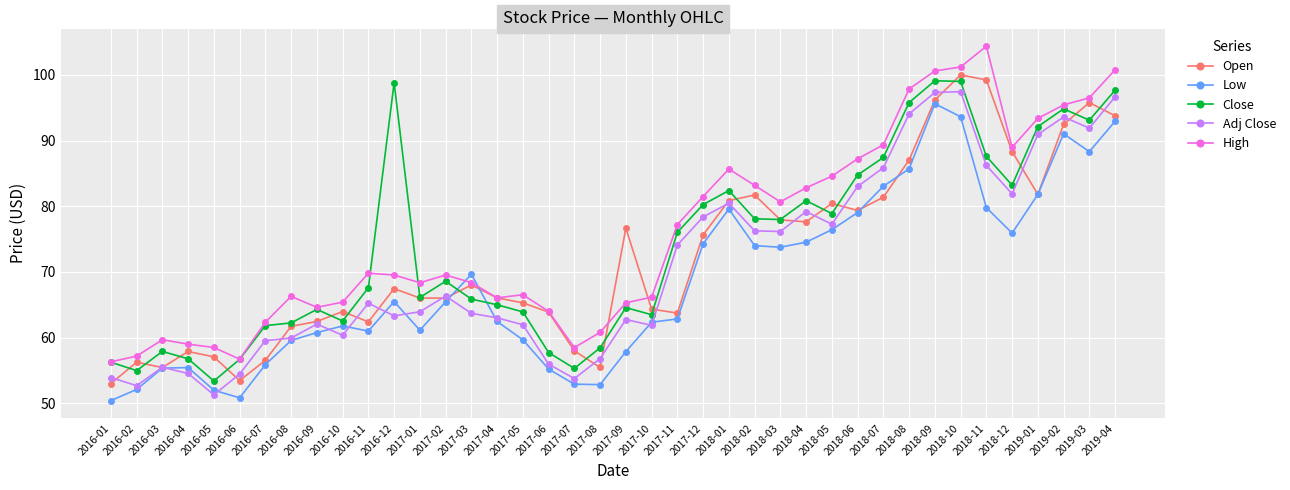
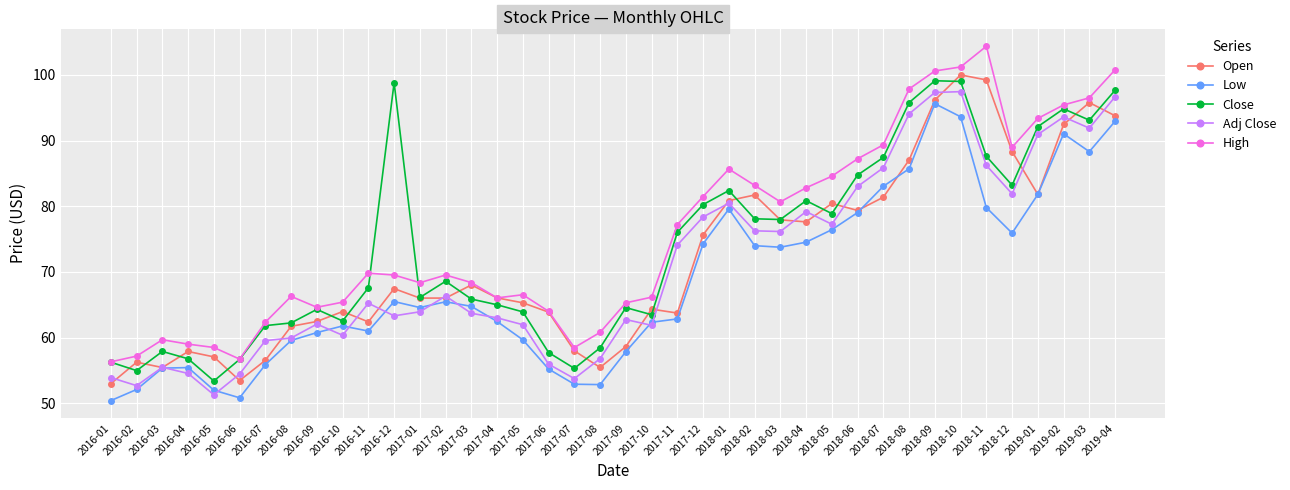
Low, 2017-01: 61 -> 65
Low, 2017-03: 70 -> 65
Open, 2017-09: 77 -> 59
